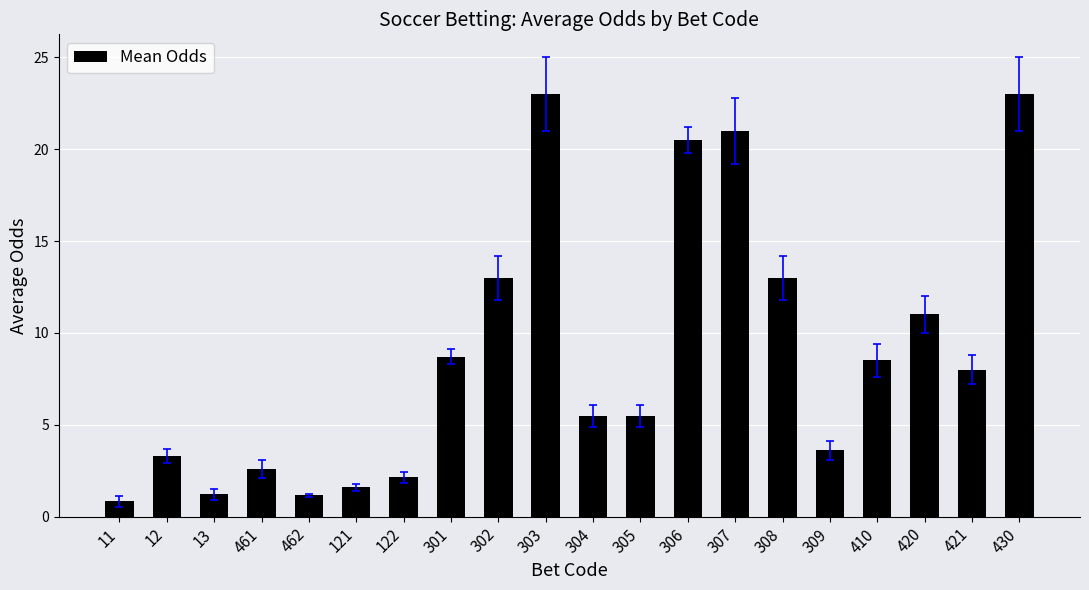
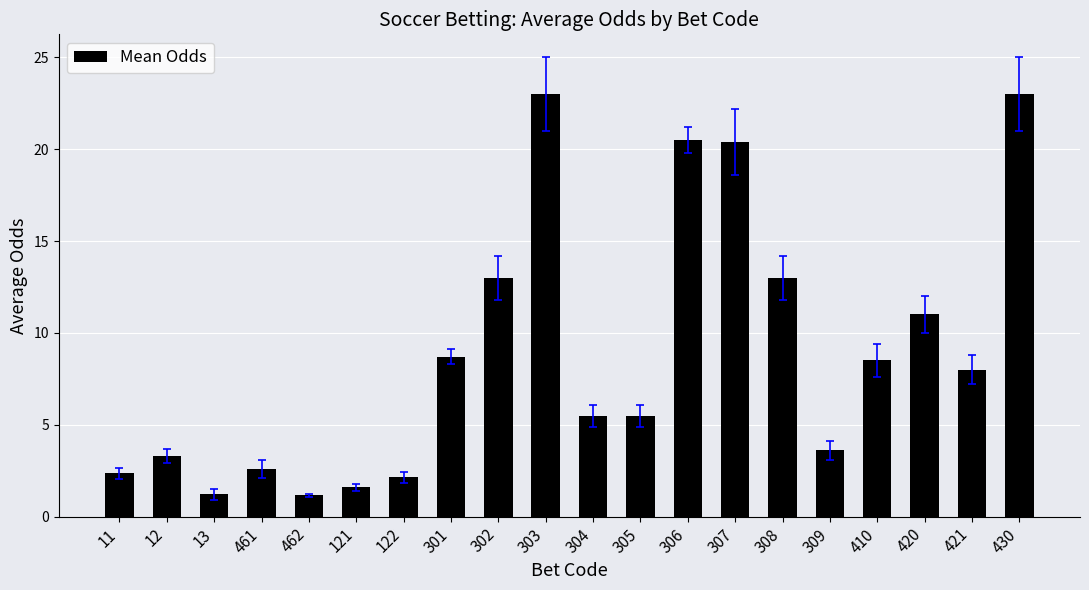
Mean Odds, 11: 0.8 -> 2.4
Mean Odds, 307: 21.0 -> 20.4
